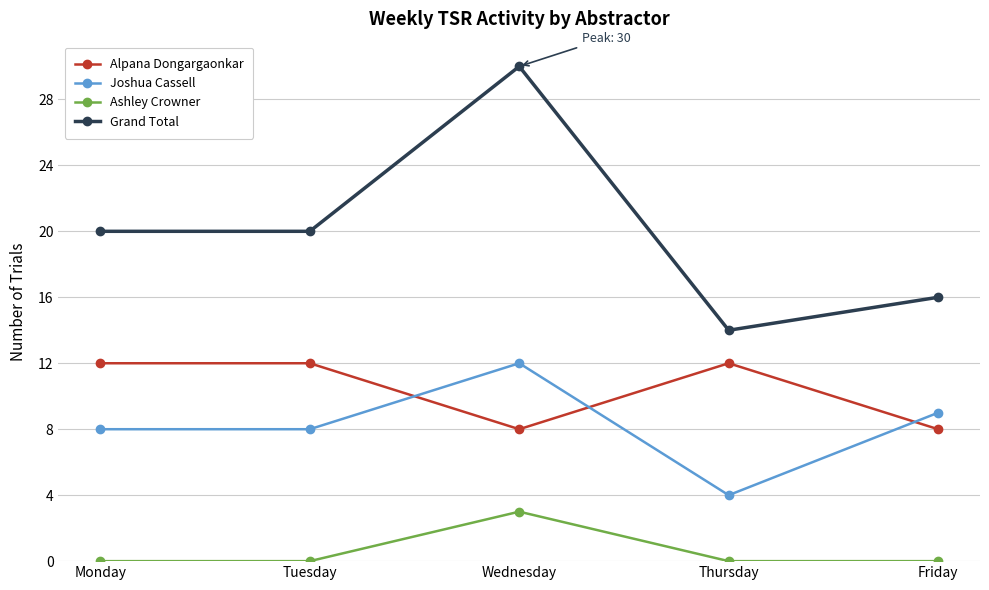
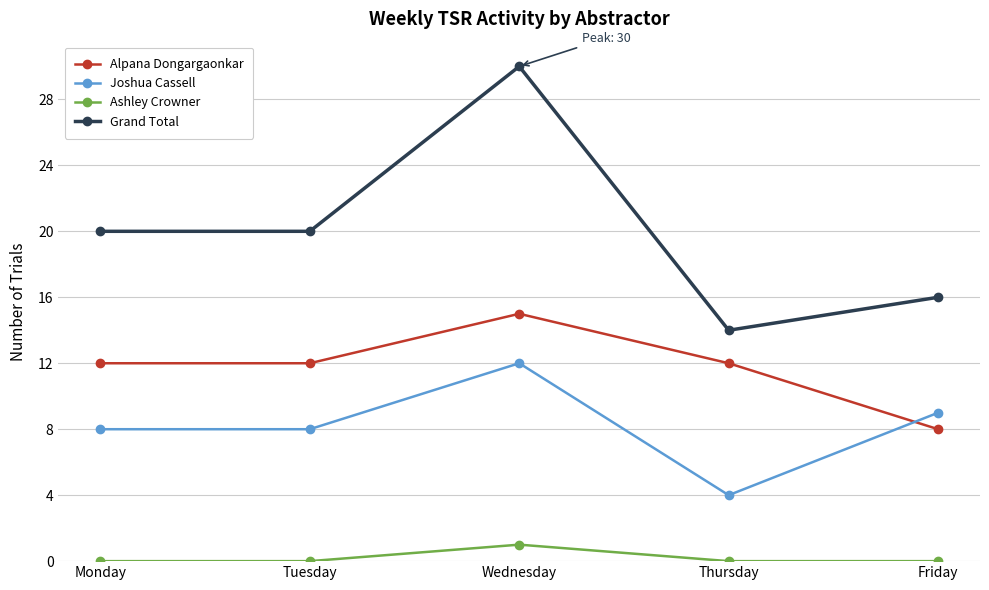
Alpana Dongargaonkar, Wednesday: 8 -> 15
Ashley Crowner, Wednesday: 3 -> 1
